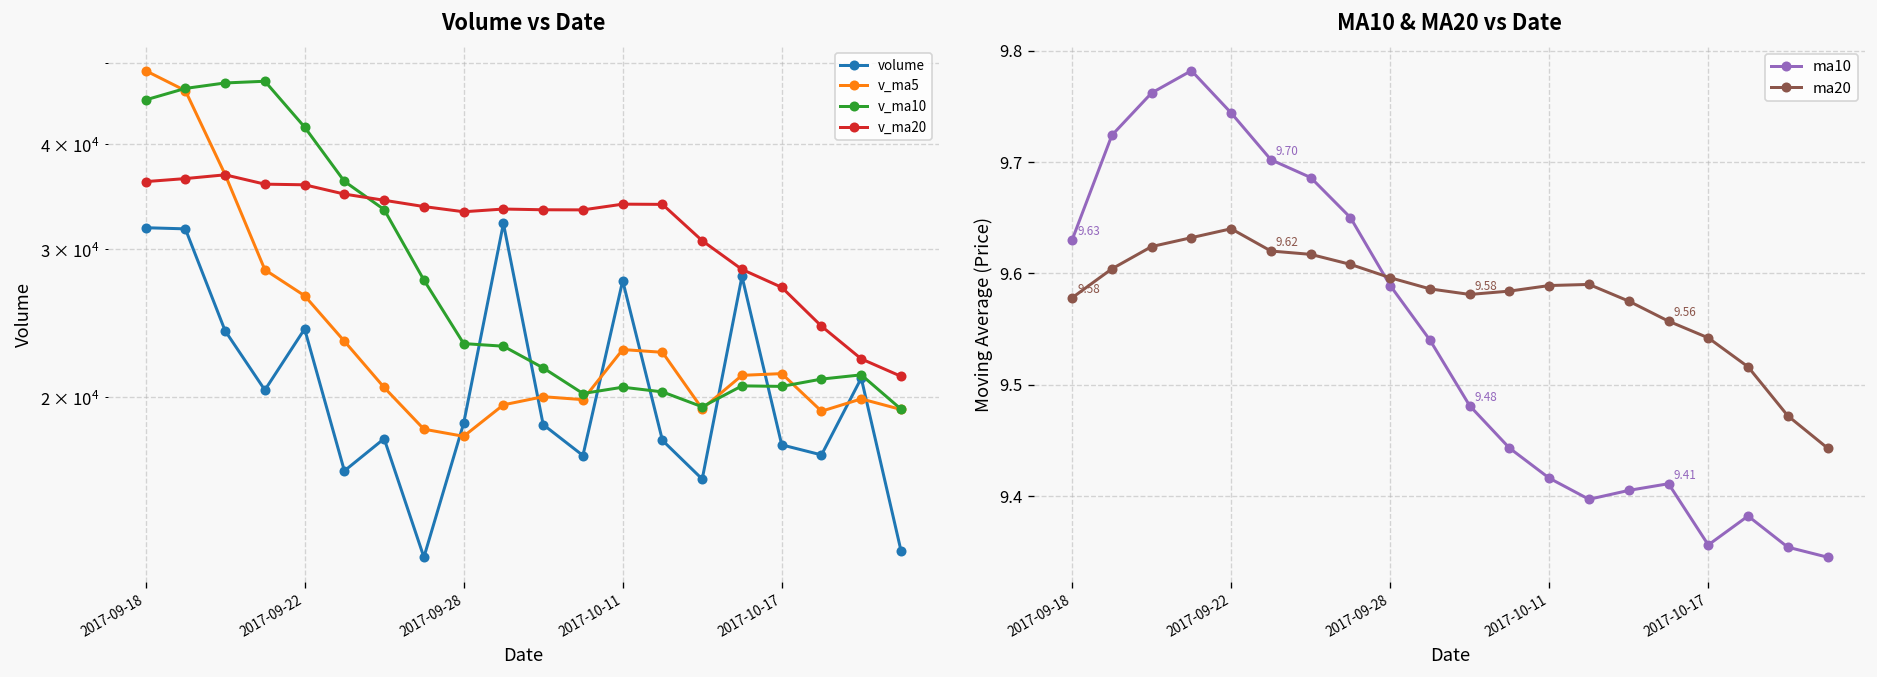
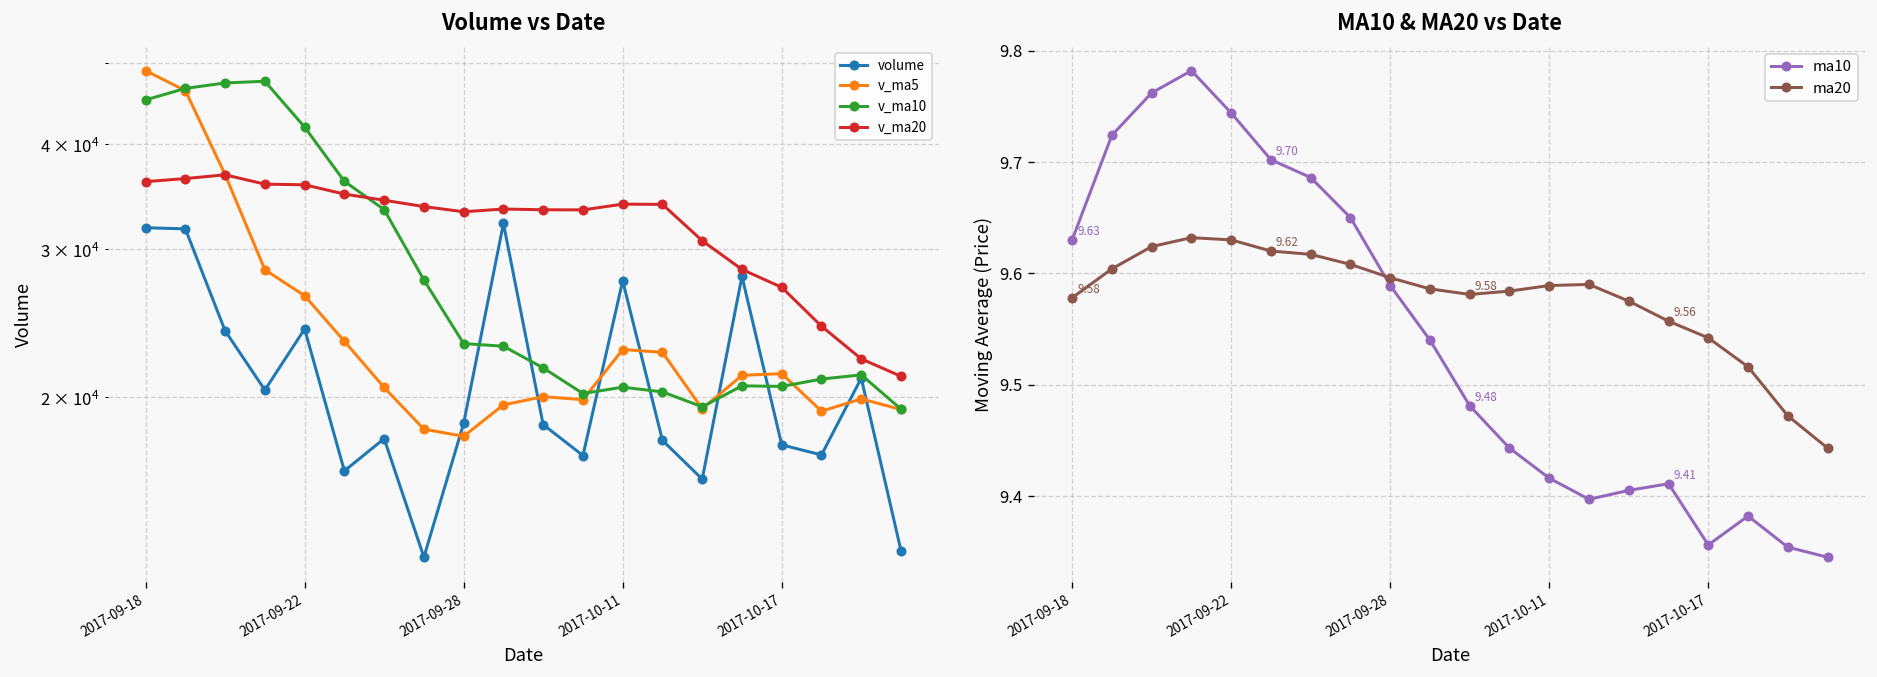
MA10 & MA20 vs Date, ma20, 2017-09-22: 9.64 -> 9.63
